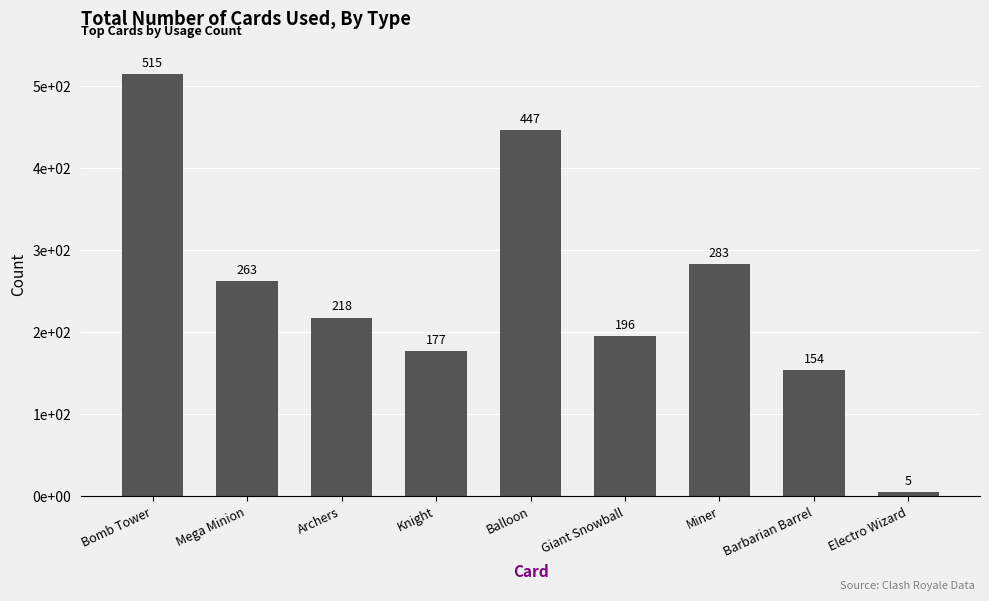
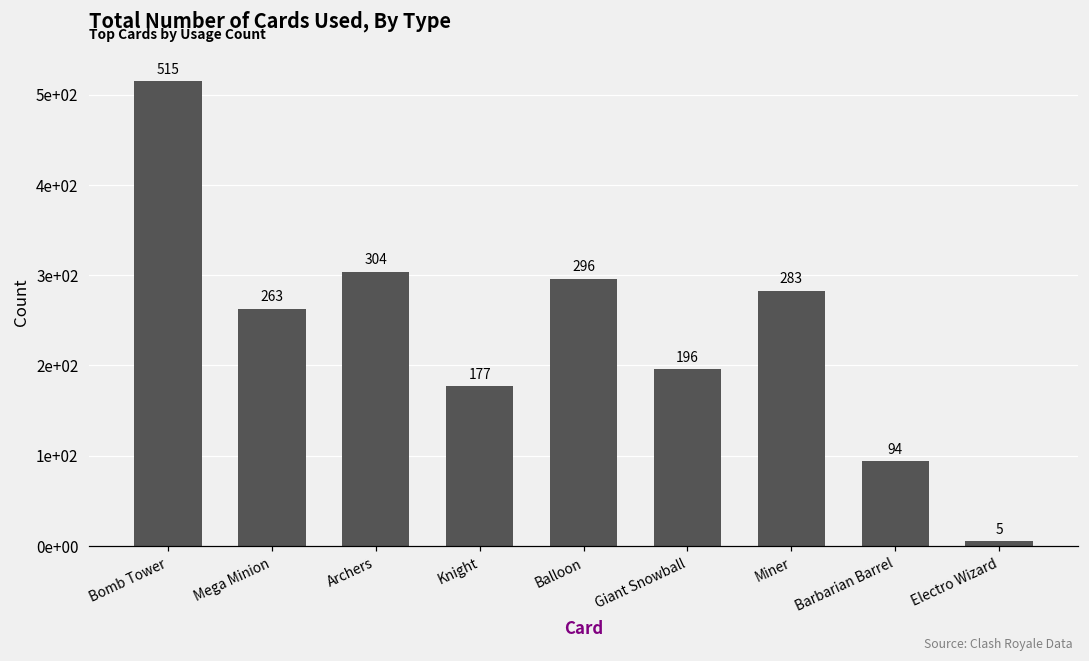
Archers: 218 -> 304
Balloon: 447 -> 296
Barbarian Barrel: 154 -> 94
